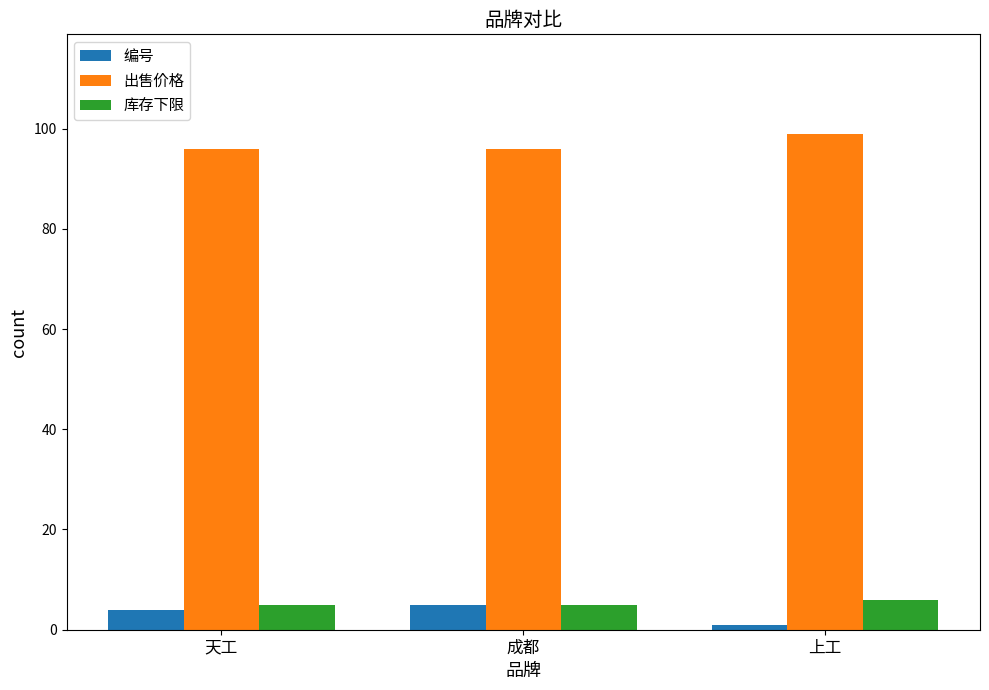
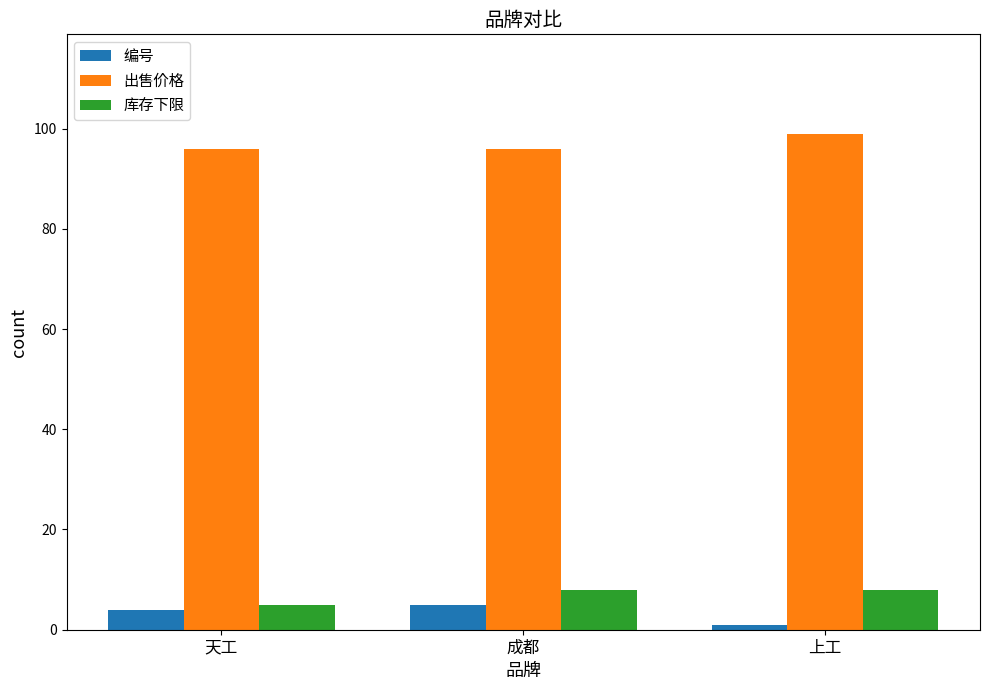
库存下限, 成都: 5 -> 8
库存下限, 上工: 6 -> 8
